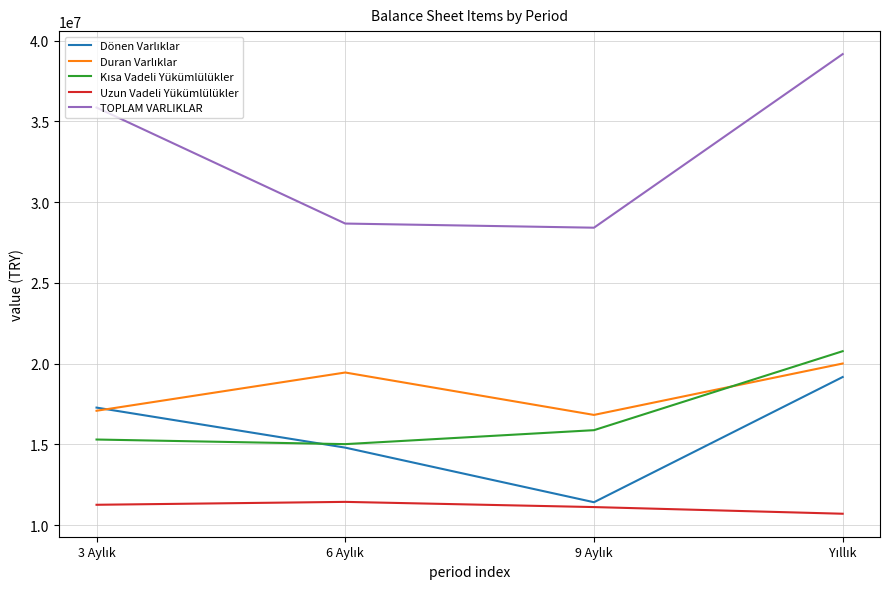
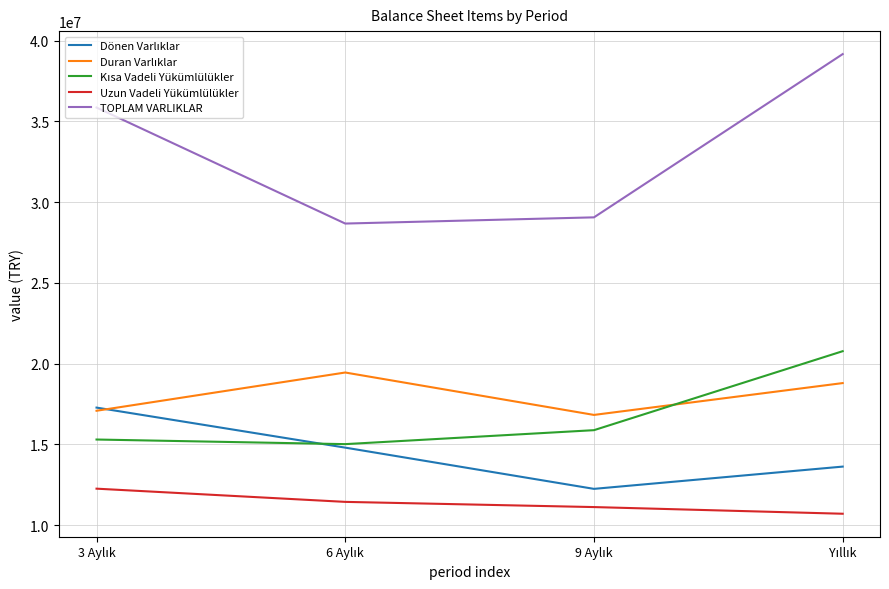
Uzun Vadeli Yükümlülükler, 3 Aylık: 11300000 -> 12300000
Dönen Varlıklar, 9 Aylık: 11400000 -> 12200000
TOPLAM VARLIKLAR, 9 Aylık: 28400000 -> 29100000
Dönen Varlıklar, Yıllık: 19200000 -> 13600000
Duran Varlıklar, Yıllık: 20000000 -> 18800000
